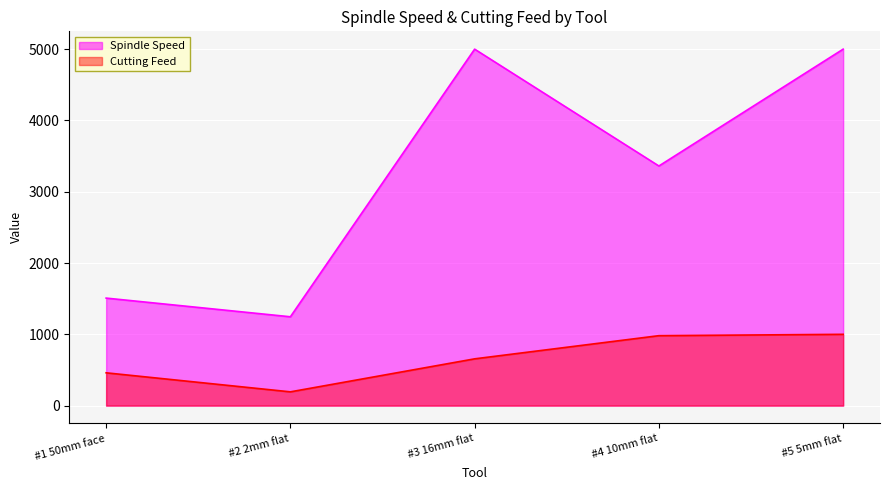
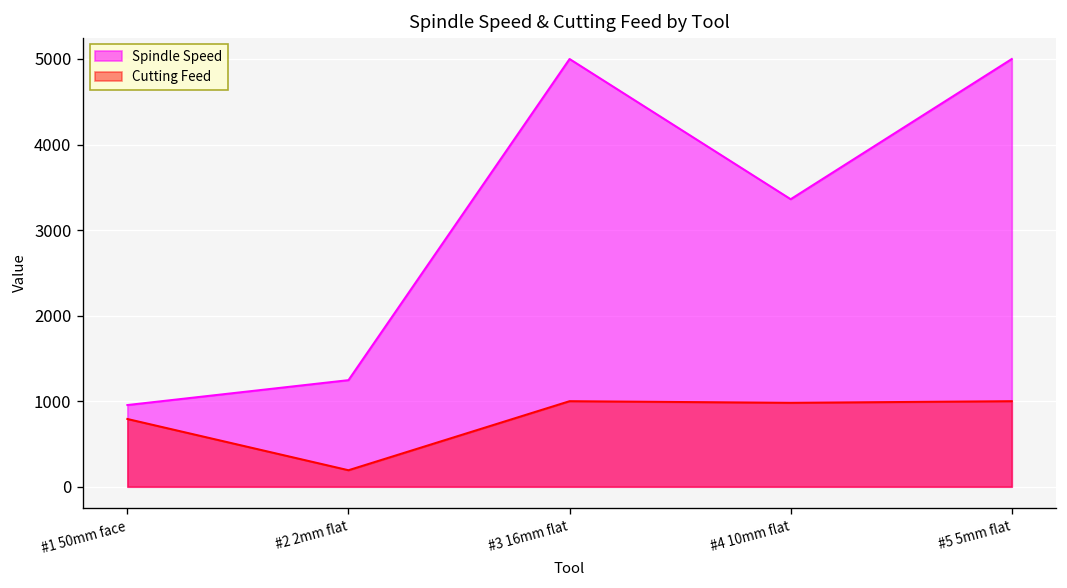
Spindle Speed, #1 50mm face: 1500 -> 1000
Cutting Feed, #1 50mm face: 500 -> 800
Cutting Feed, #3 16mm flat: 700 -> 1000
